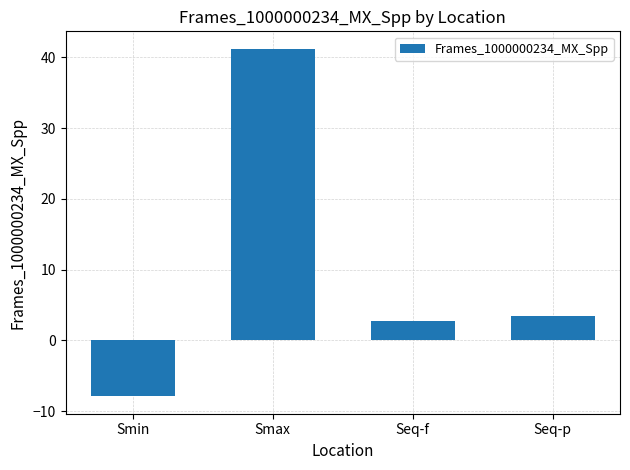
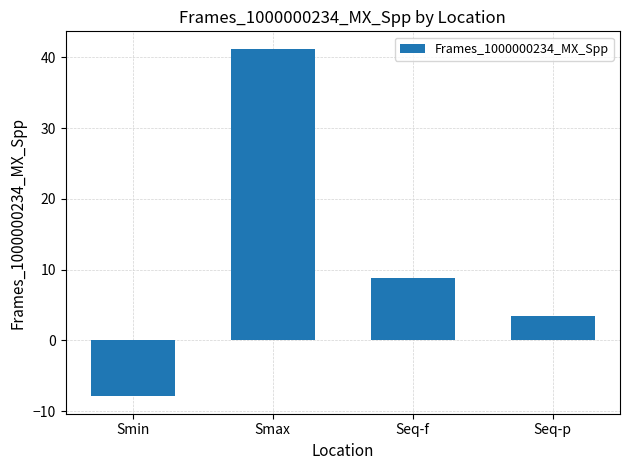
Seq-f: 3 -> 9
